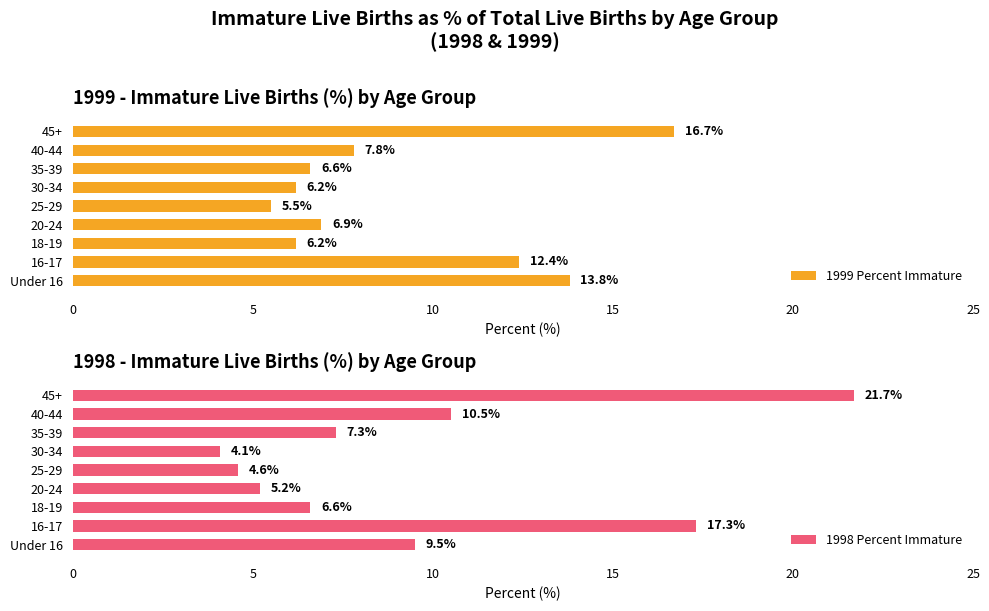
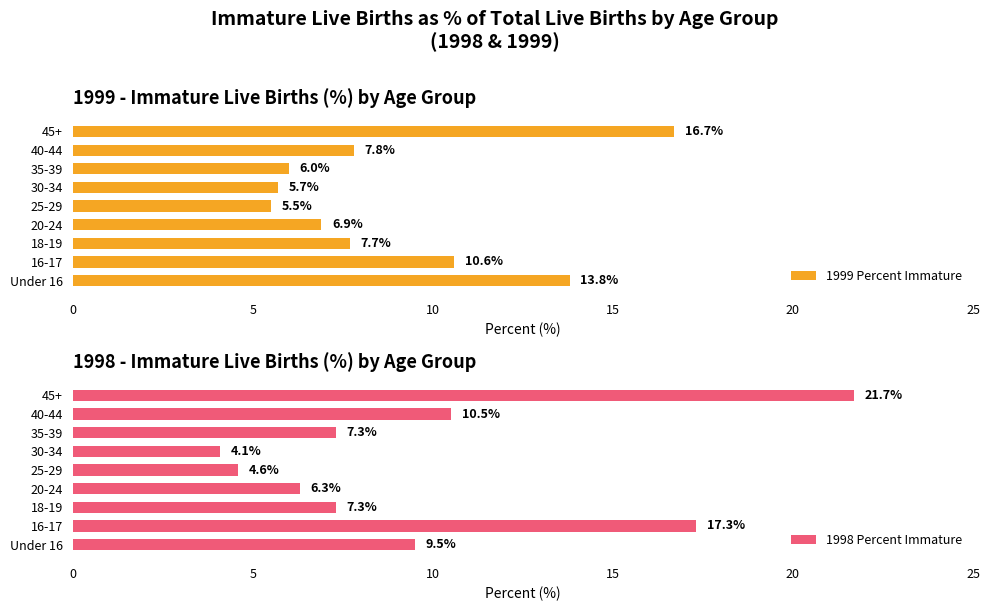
1999 - Immature Live Births (%) by Age Group, 35-39: 6.6% -> 6.0%
1999 - Immature Live Births (%) by Age Group, 30-34: 6.2% -> 5.7%
1999 - Immature Live Births (%) by Age Group, 18-19: 6.2% -> 7.7%
1999 - Immature Live Births (%) by Age Group, 16-17: 12.4% -> 10.6%
1998 - Immature Live Births (%) by Age Group, 20-24: 5.2% -> 6.3%
1998 - Immature Live Births (%) by Age Group, 18-19: 6.6% -> 7.3%
